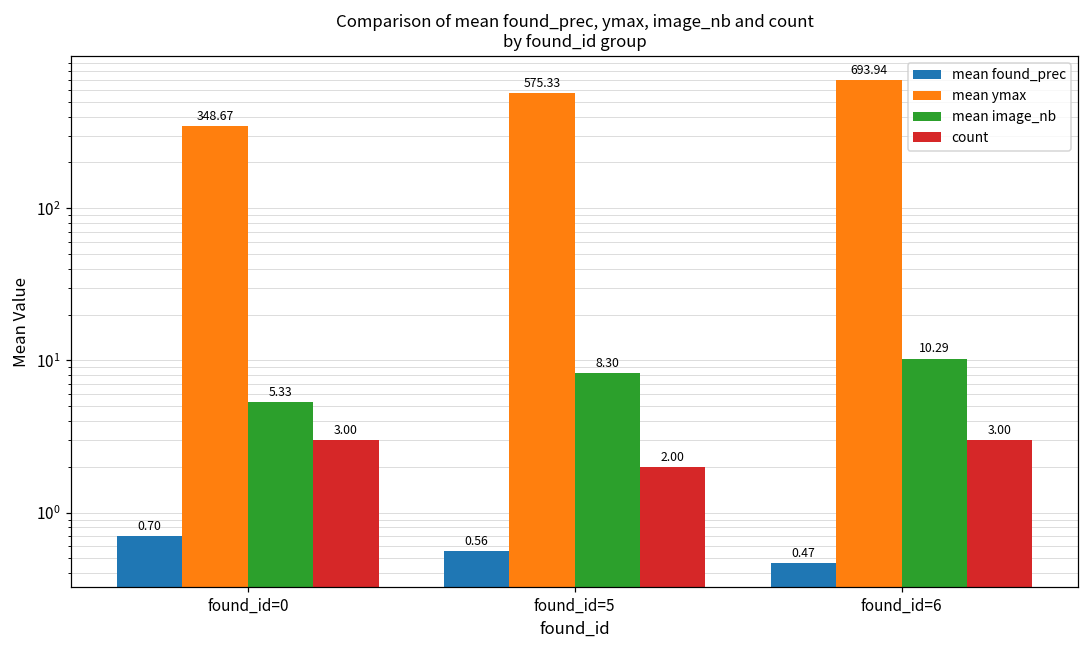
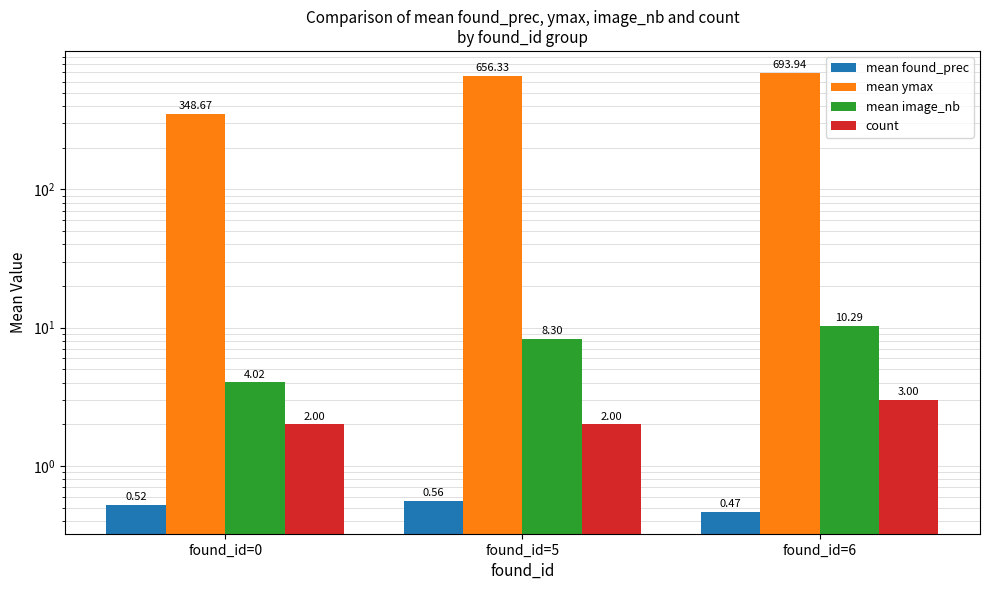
mean found_prec, found_id=0: 0.70 -> 0.52
mean image_nb, found_id=0: 5.33 -> 4.02
count, found_id=0: 3.00 -> 2.00
mean ymax, found_id=5: 575.33 -> 656.33
